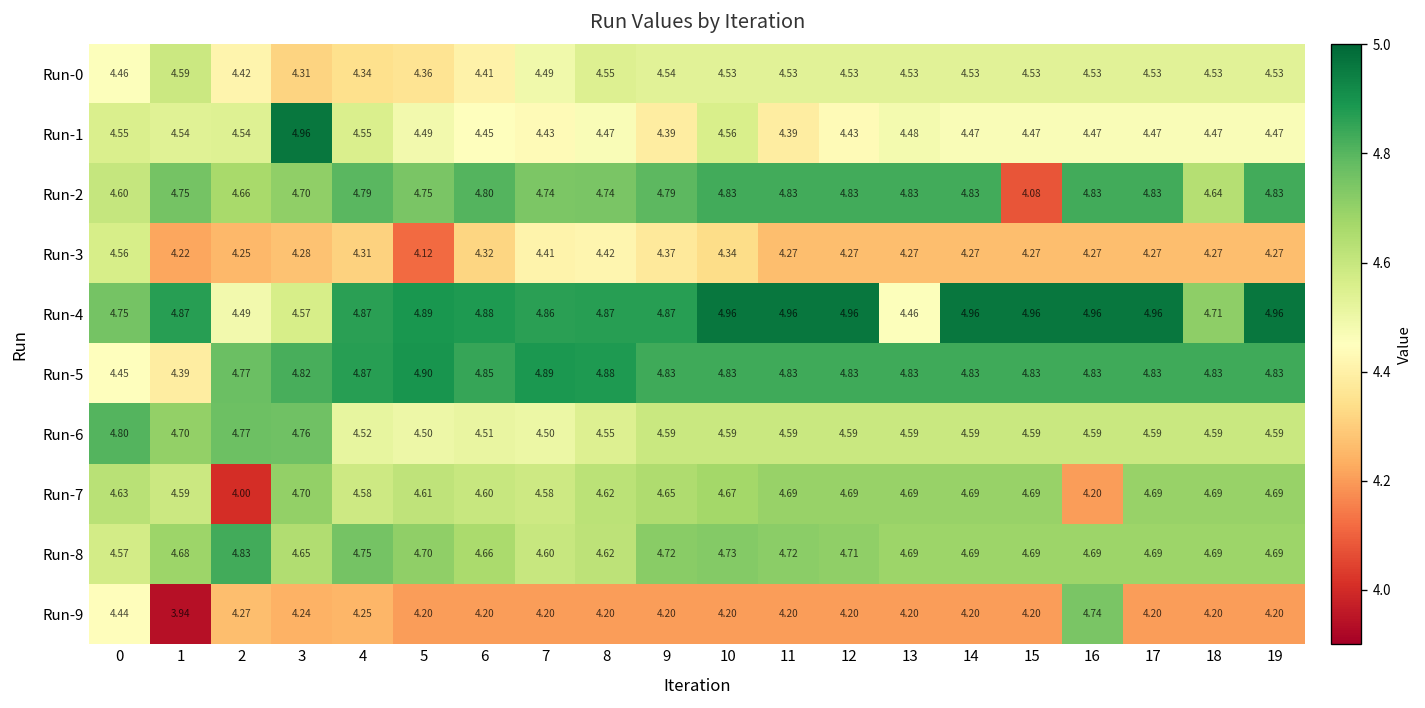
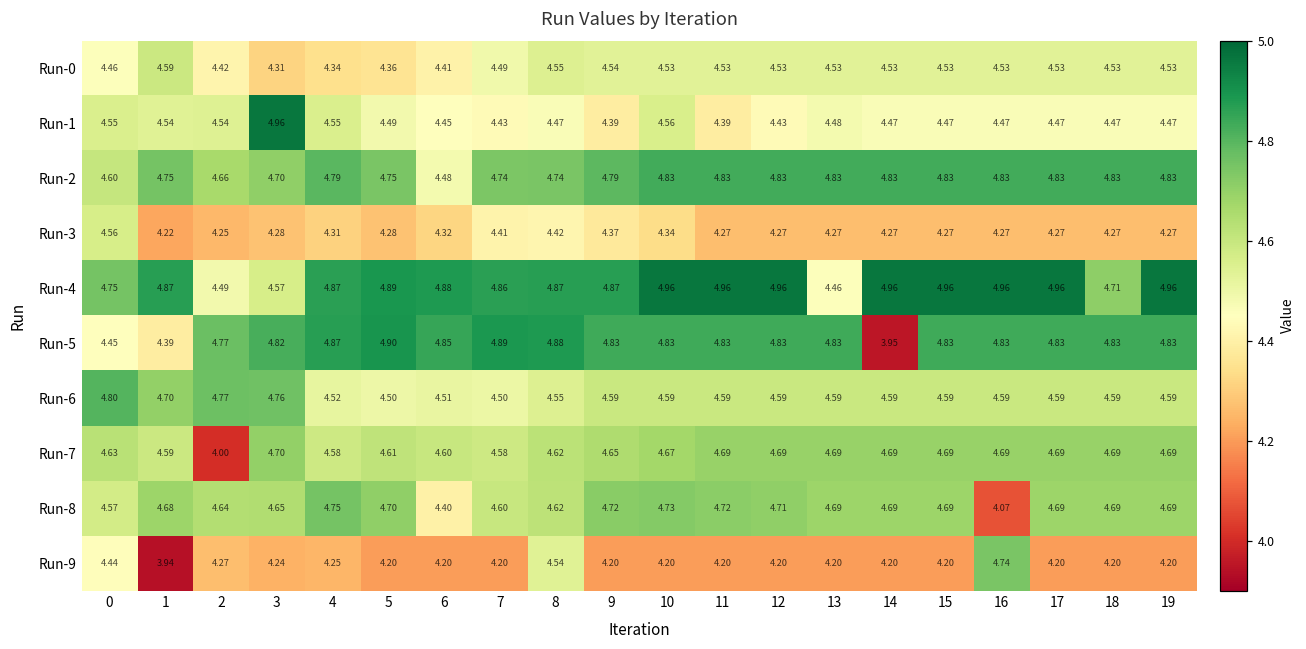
Run-2, 6: 4.80 -> 4.48
Run-2, 15: 4.08 -> 4.83
Run-2, 18: 4.64 -> 4.83
Run-3, 5: 4.12 -> 4.28
Run-5, 14: 4.83 -> 3.95
Run-7, 16: 4.20 -> 4.69
Run-8, 2: 4.83 -> 4.64
Run-8, 6: 4.66 -> 4.40
Run-8, 16: 4.69 -> 4.07
Run-9, 8: 4.20 -> 4.54
